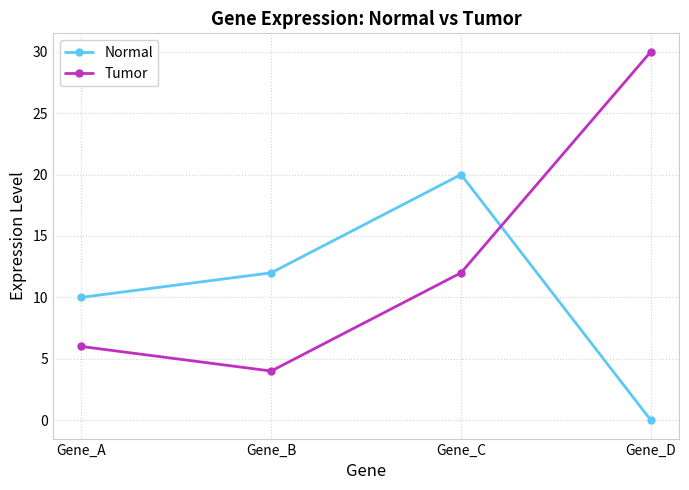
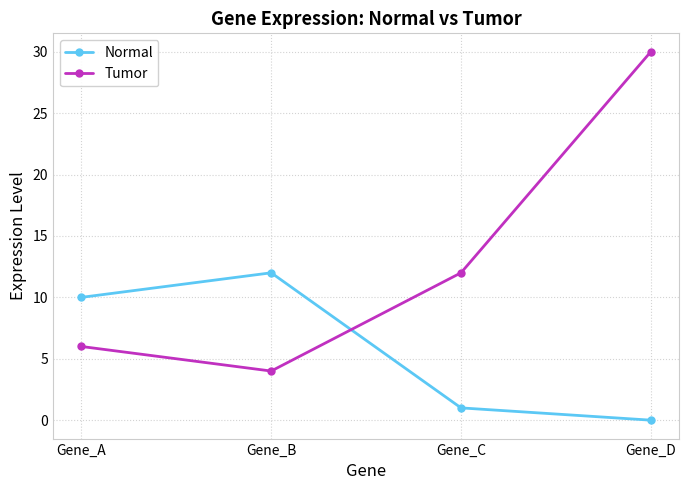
Normal, Gene_C: 20 -> 1
